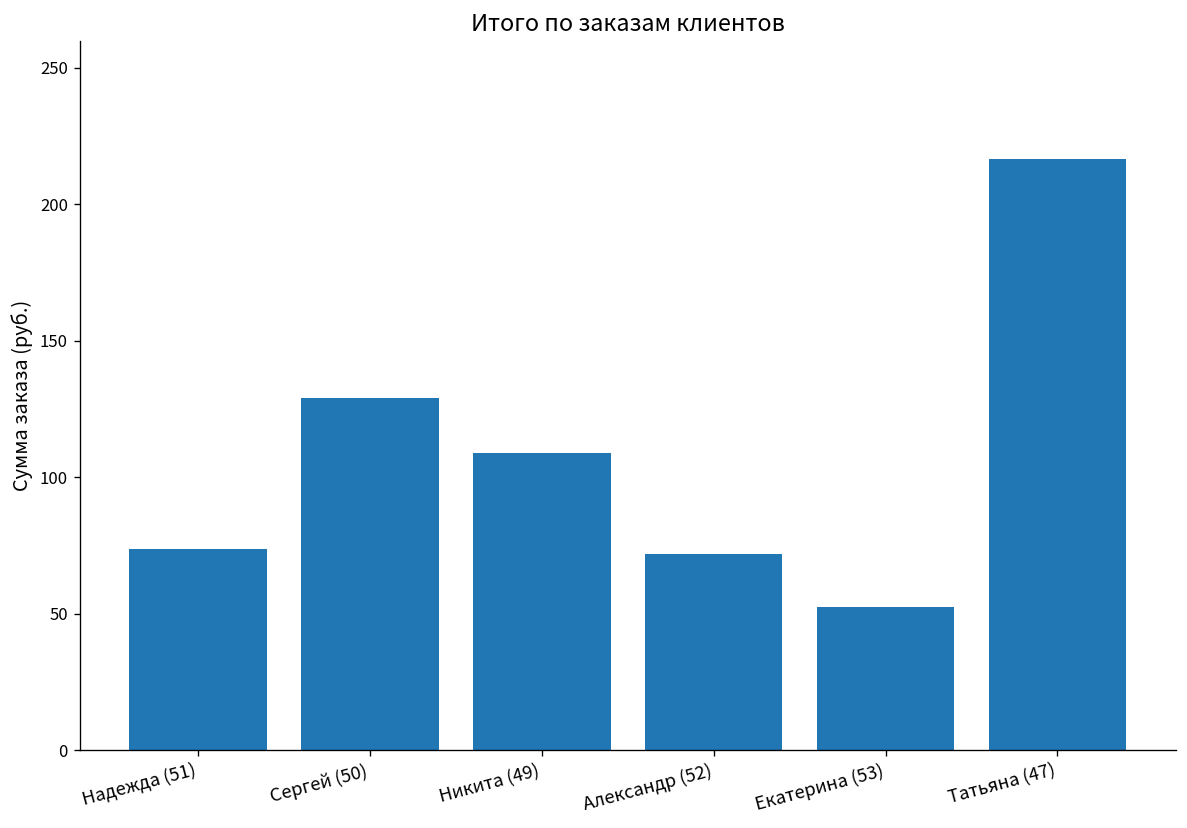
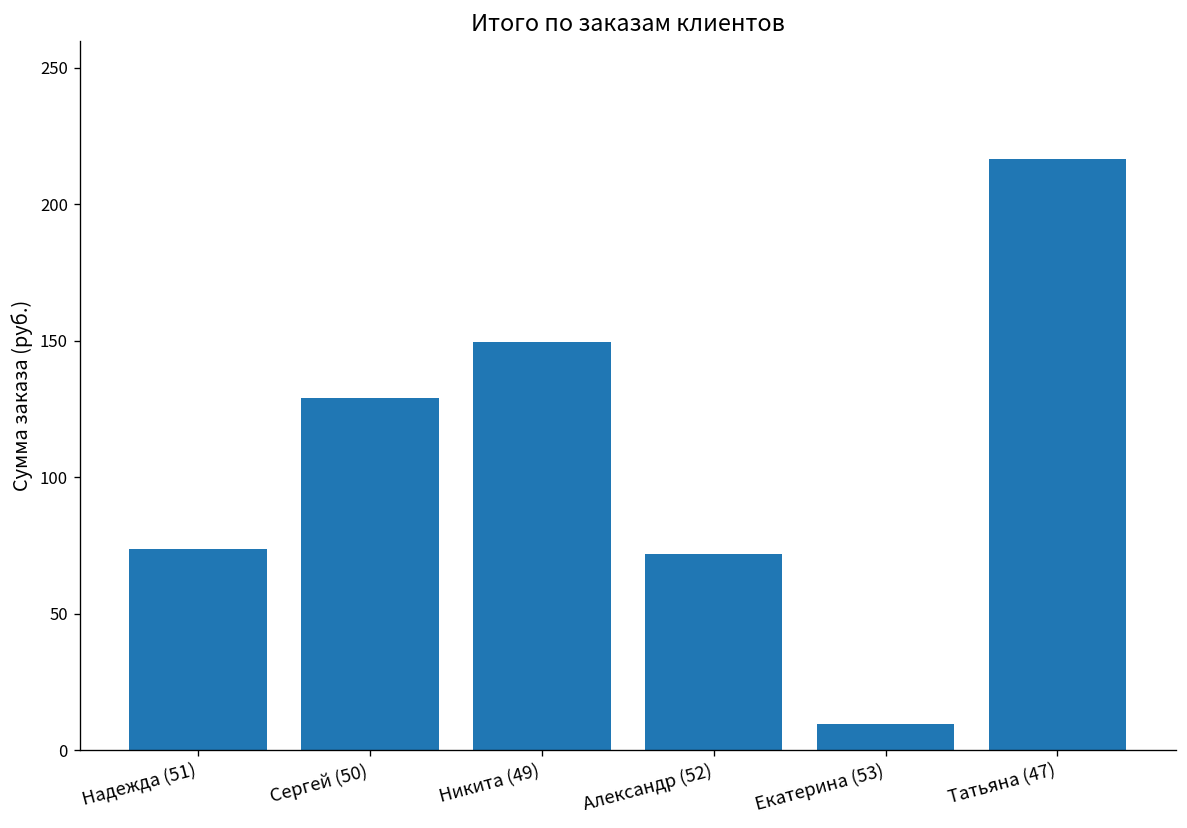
Никита (49): 109 -> 150
Екатерина (53): 52 -> 10
